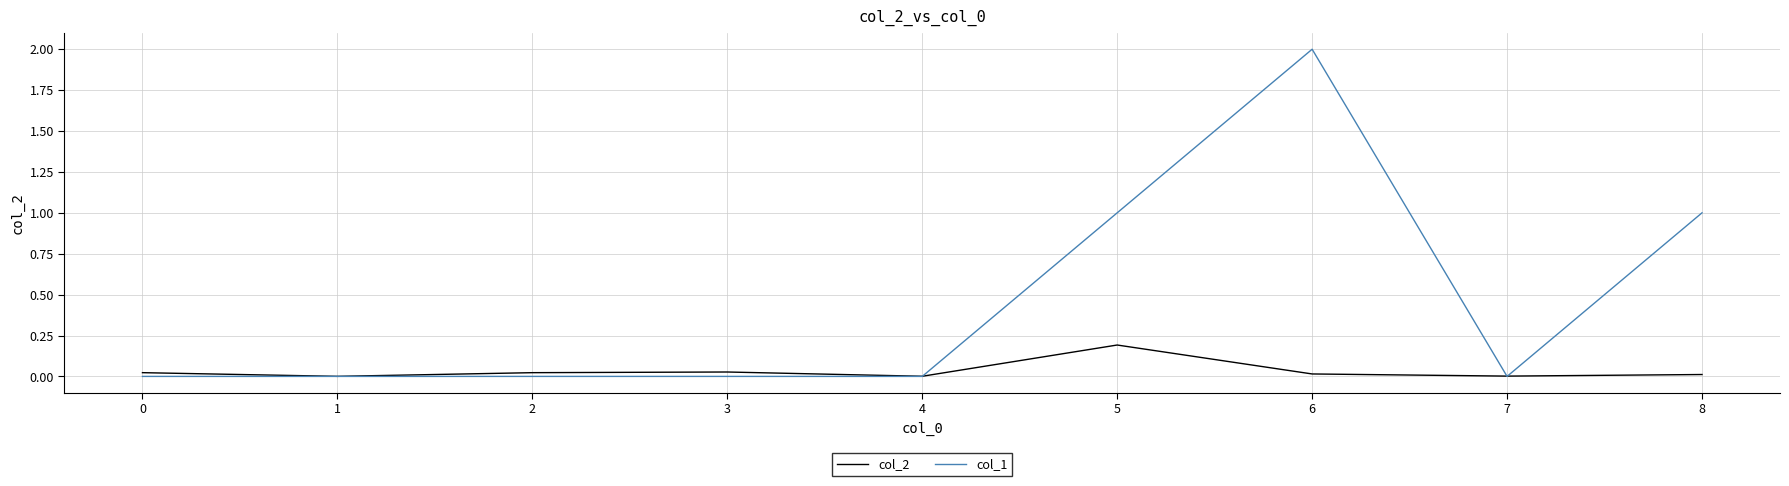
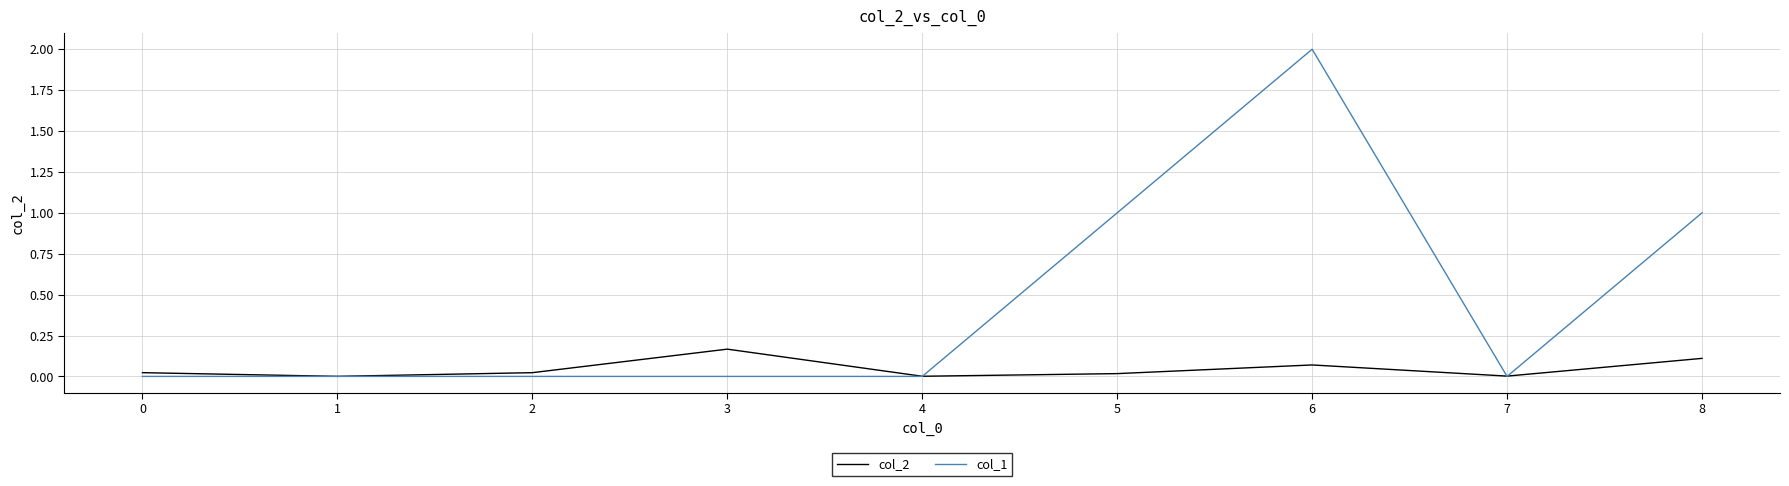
col_2, 3: 0.03 -> 0.17
col_2, 5: 0.19 -> 0.02
col_2, 6: 0.01 -> 0.07
col_2, 8: 0.01 -> 0.11
